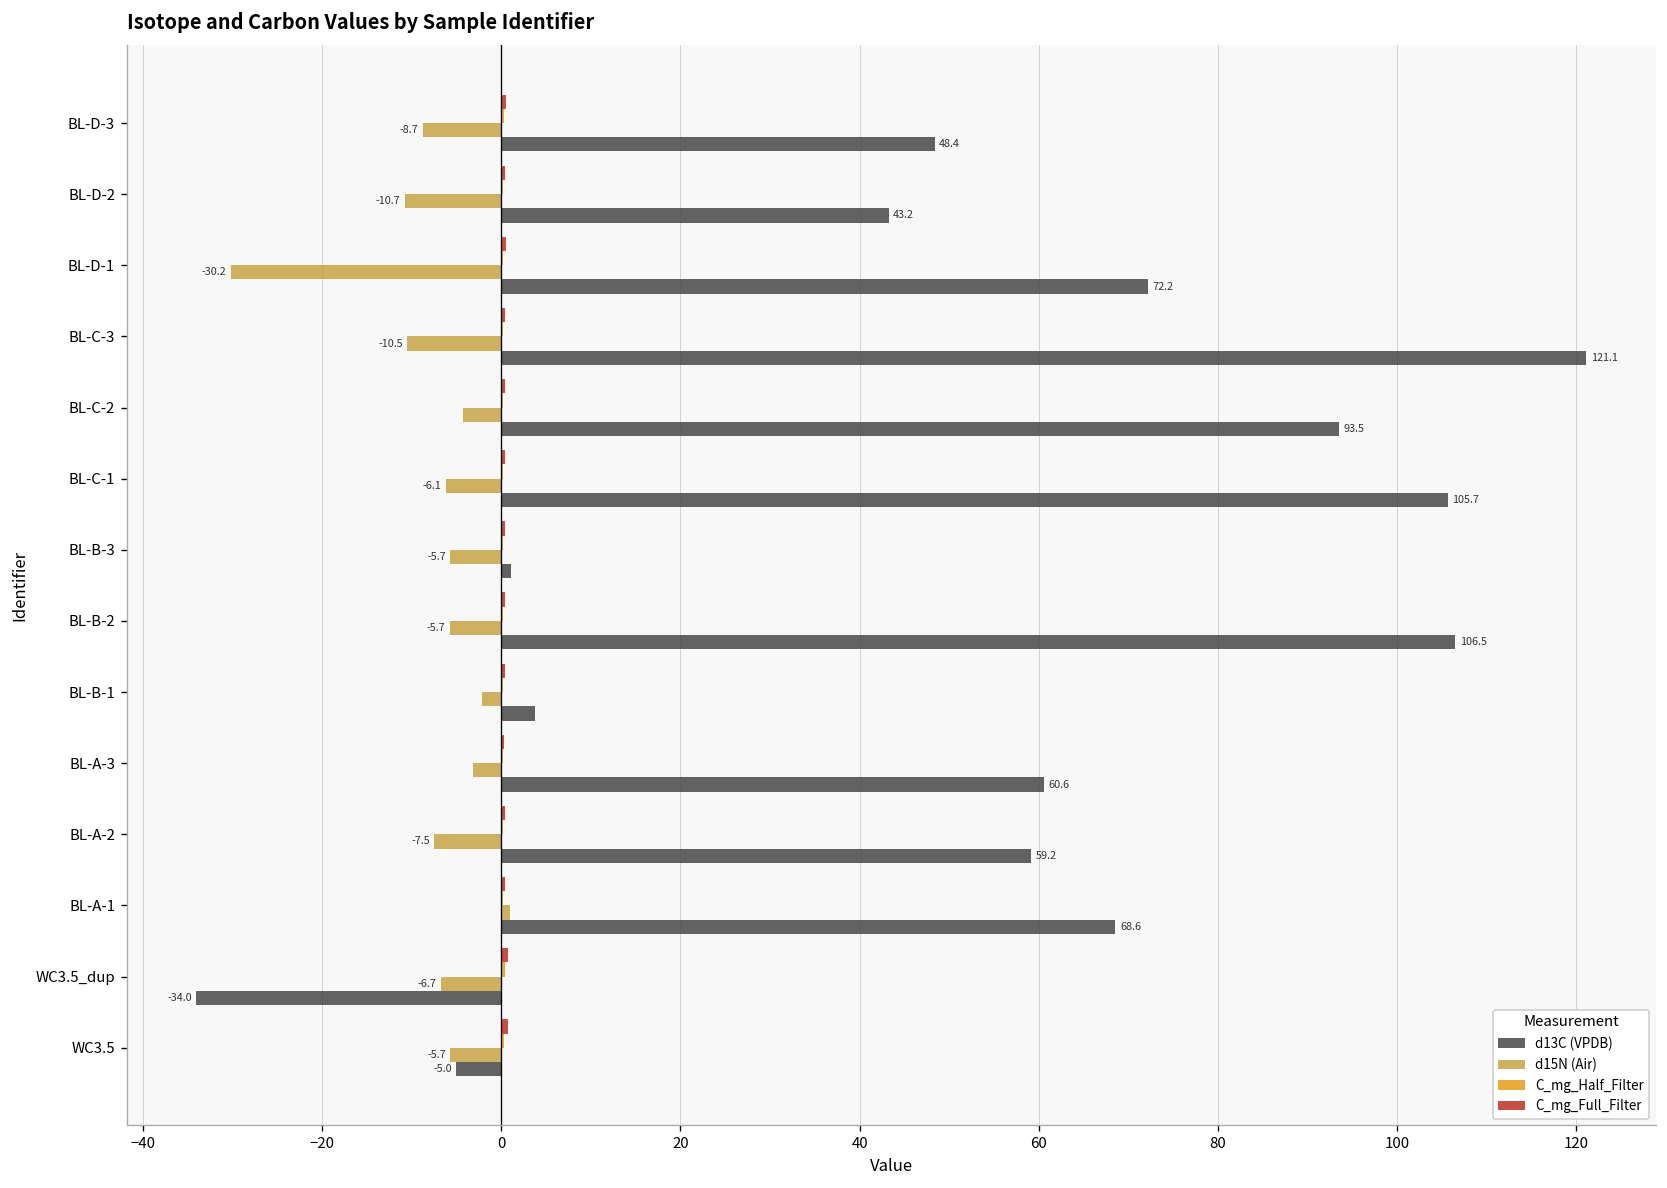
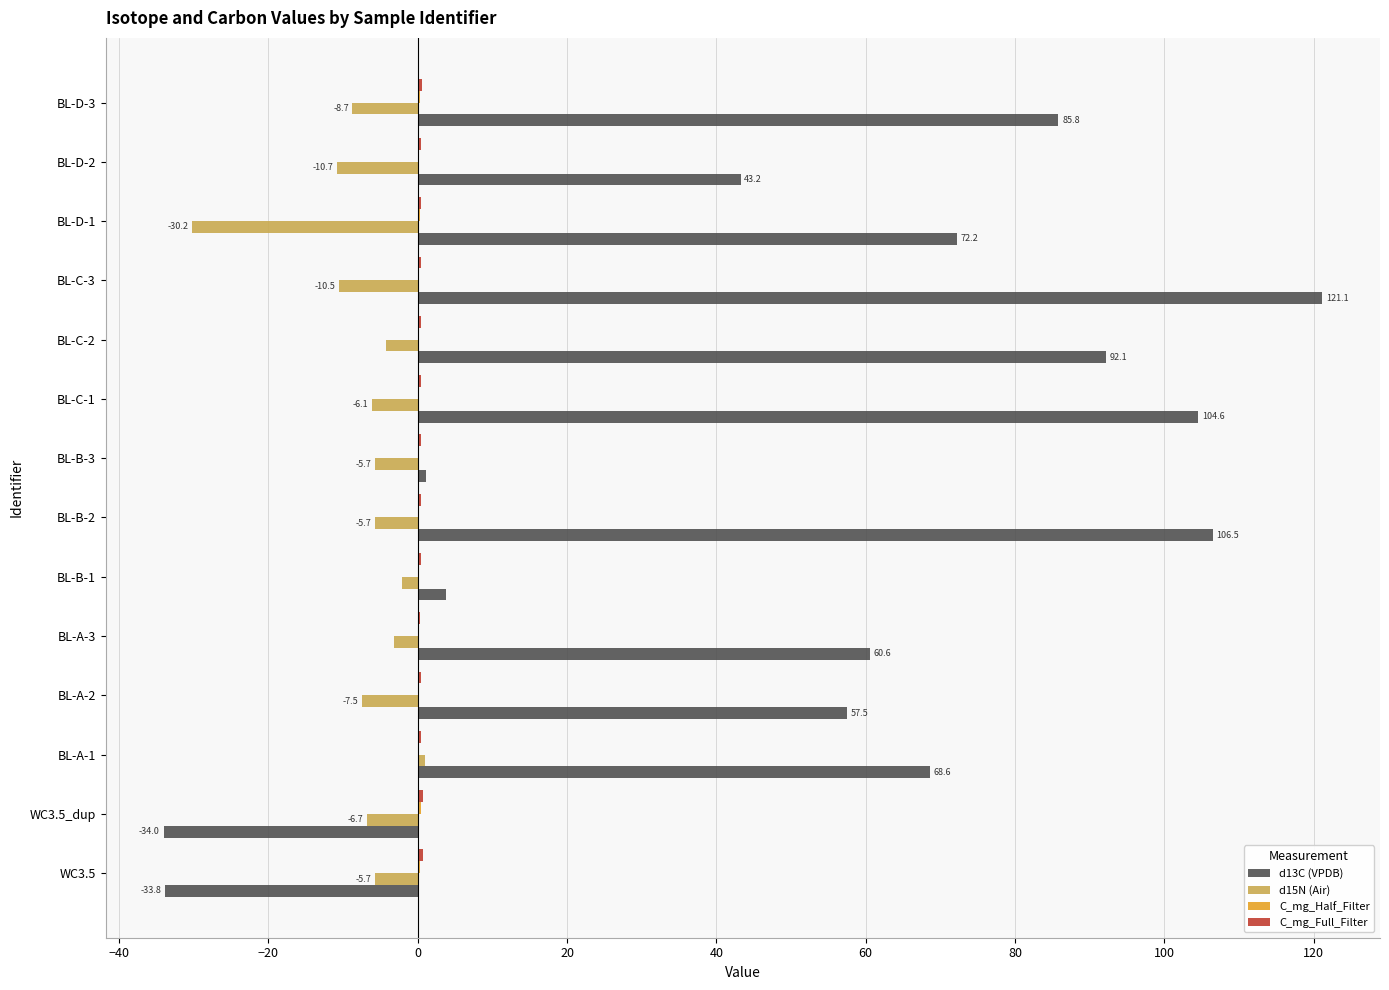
d13C (VPDB), BL-D-3: 48.4 -> 85.8
d13C (VPDB), BL-C-2: 93.5 -> 92.1
d13C (VPDB), BL-C-1: 105.7 -> 104.6
d13C (VPDB), BL-A-2: 59.2 -> 57.5
d13C (VPDB), WC3.5: -5.0 -> -33.8
